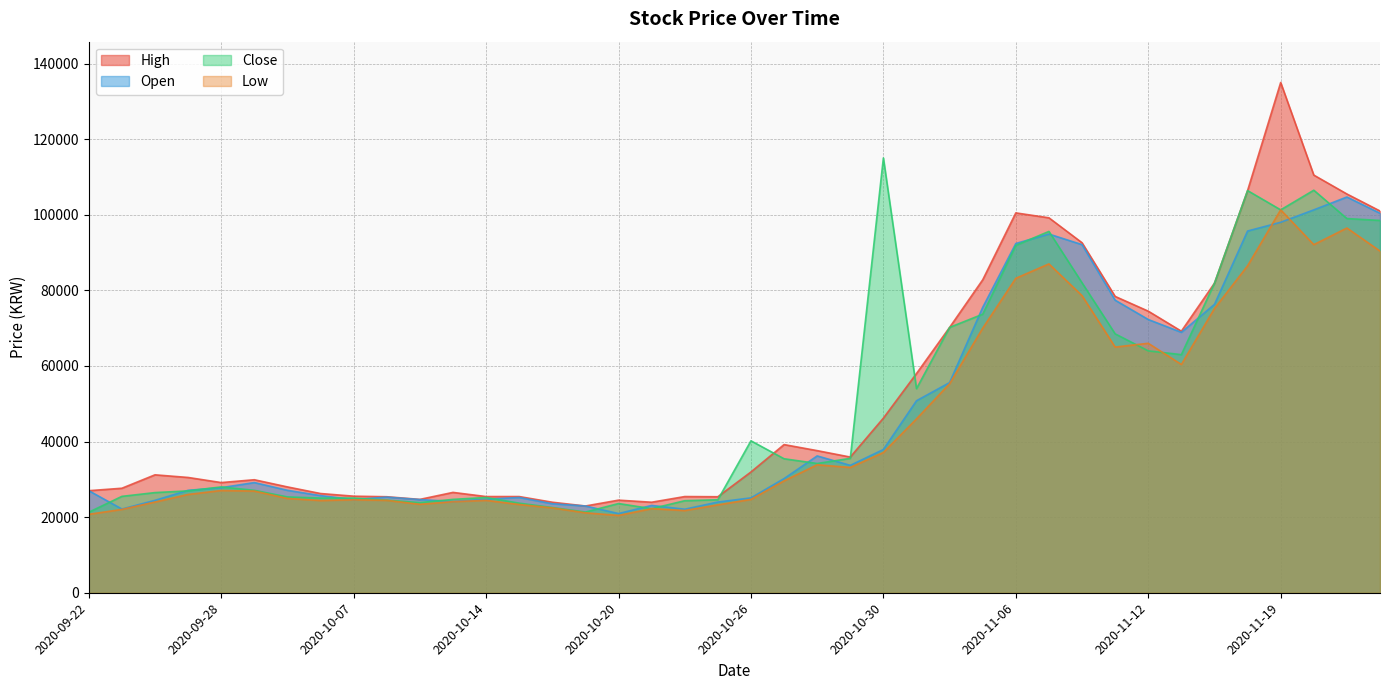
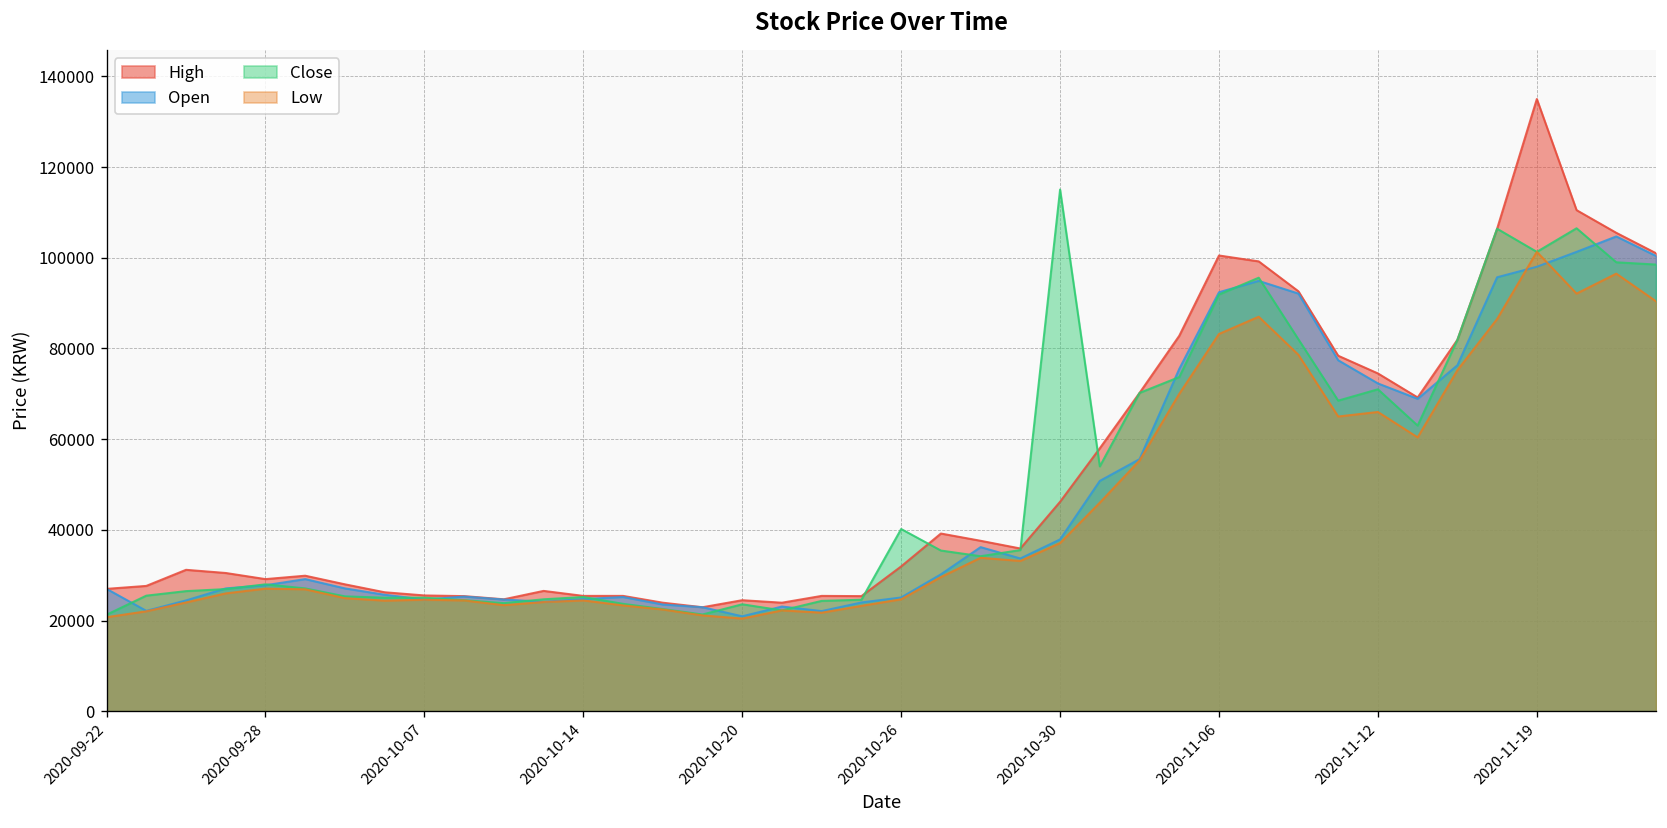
Close, 2020-11-12: 64000 -> 71000
